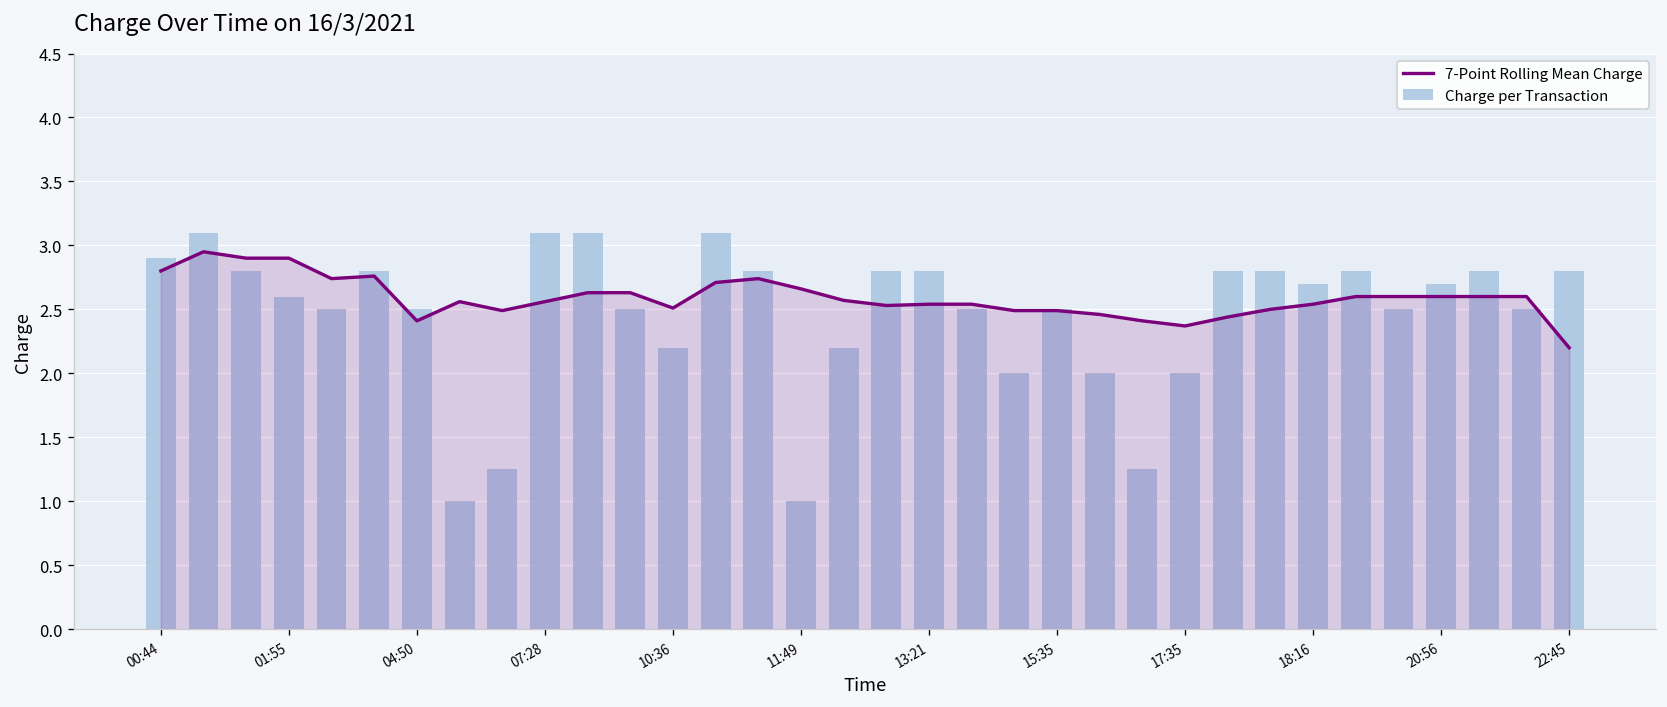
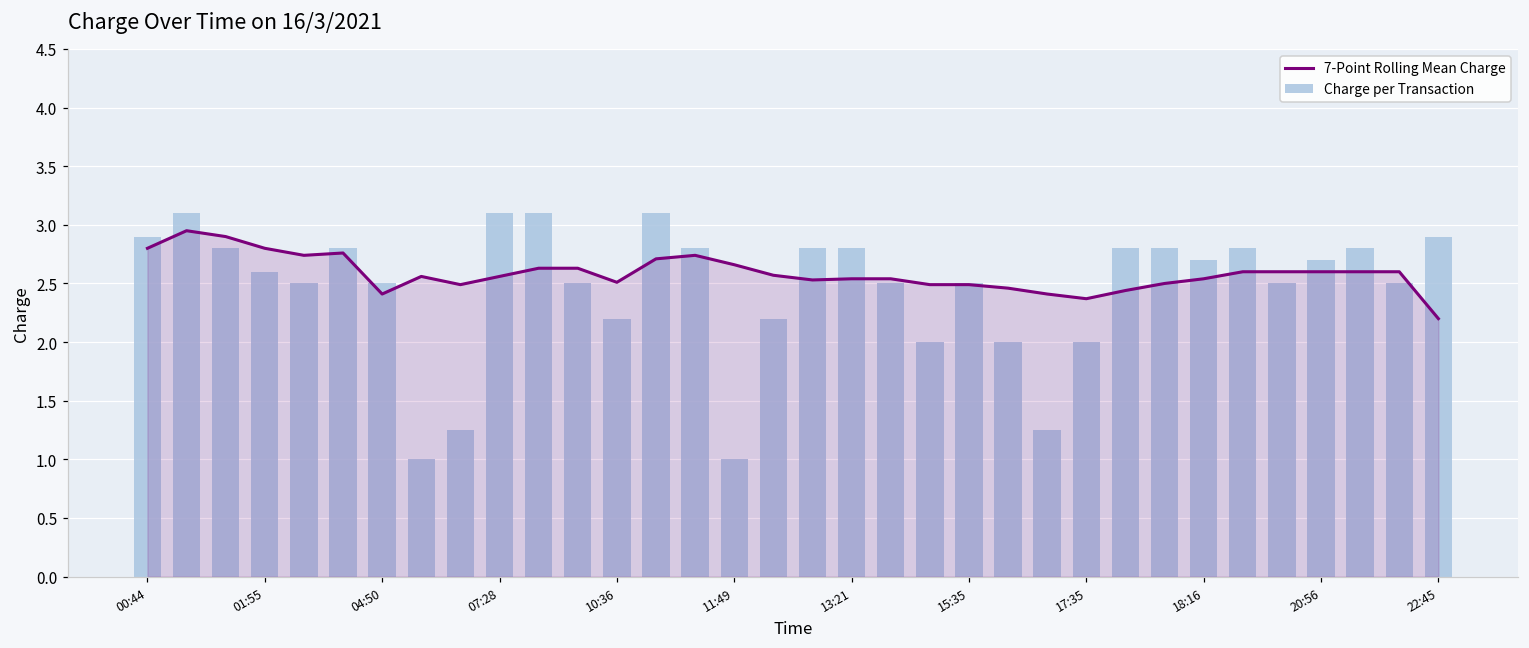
7-Point Rolling Mean Charge, 01:55: 2.9 -> 2.8
Charge per Transaction, 22:45: 2.8 -> 2.9
